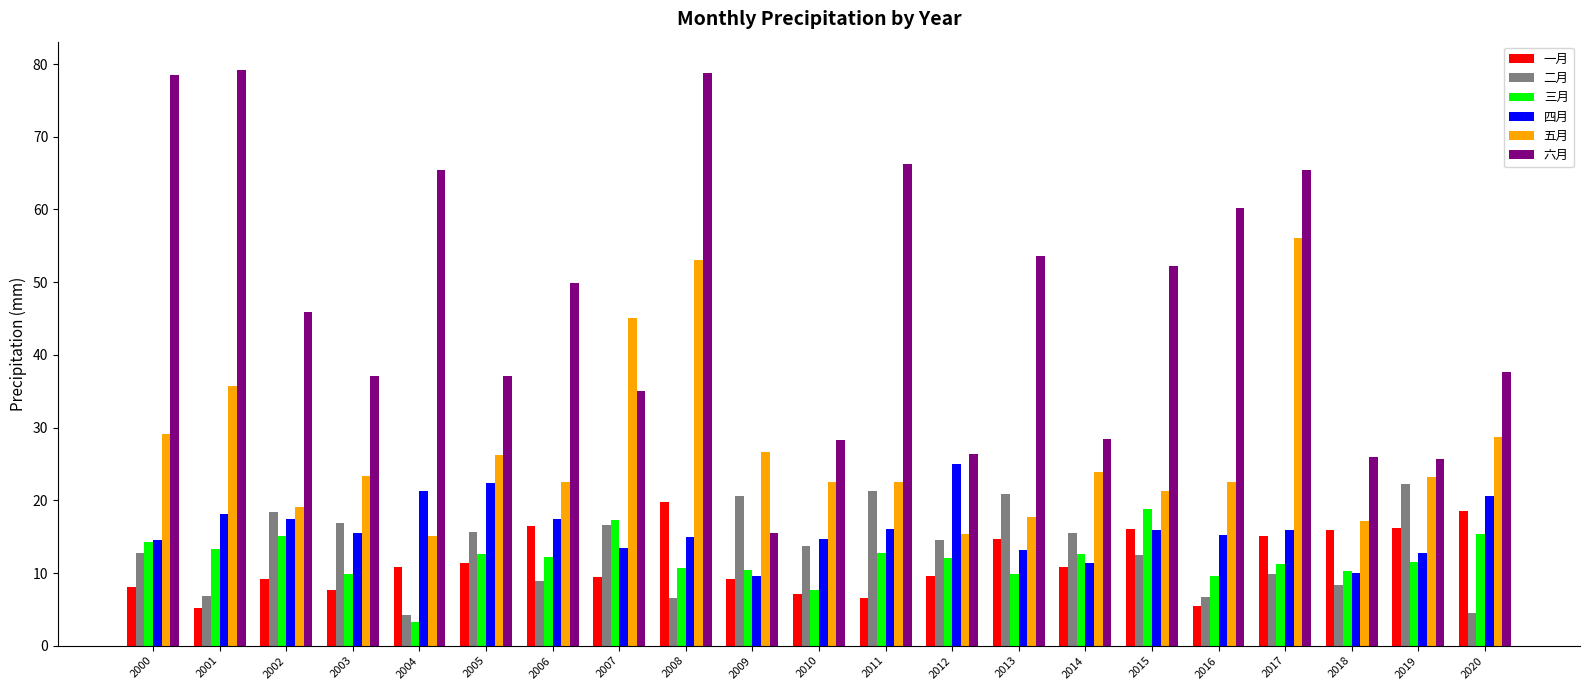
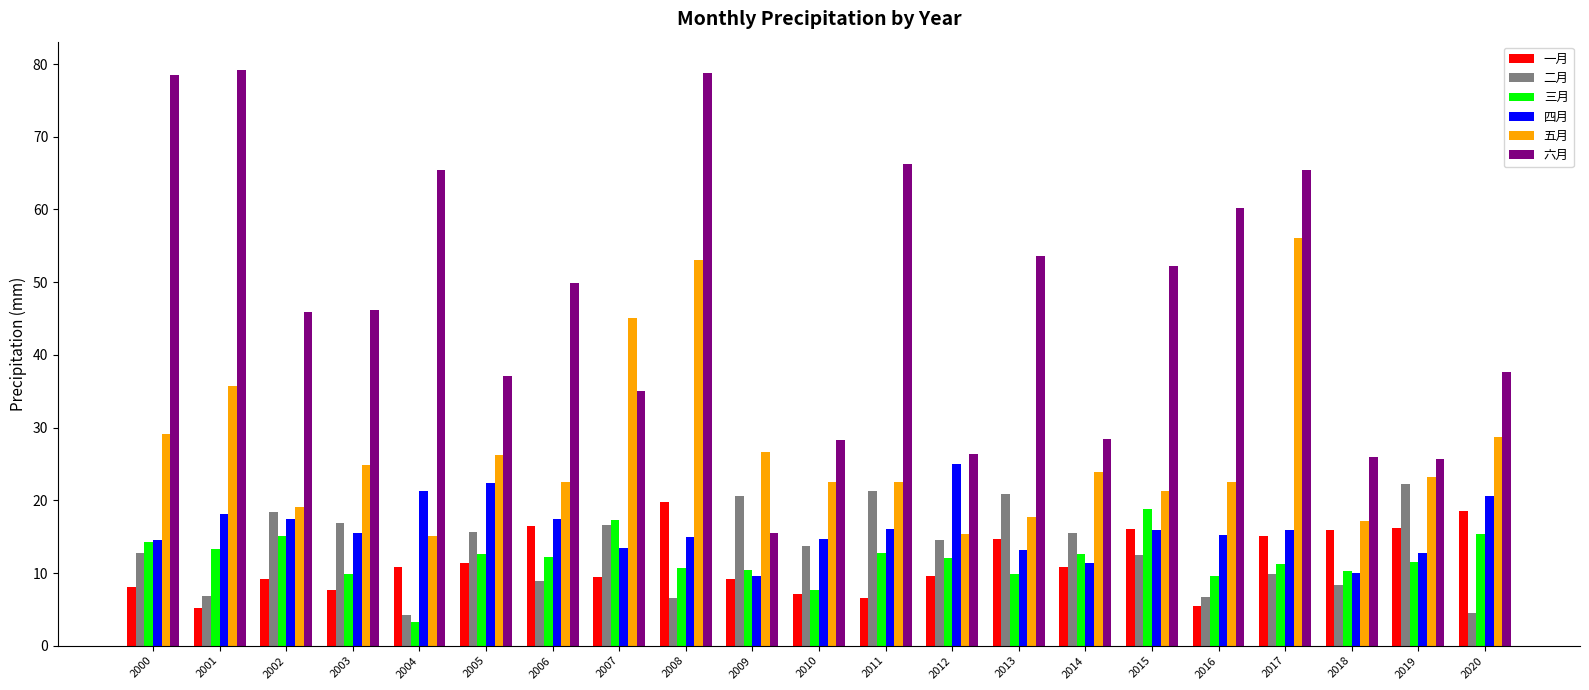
五月, 2003: 23 -> 25
六月, 2003: 37 -> 46
